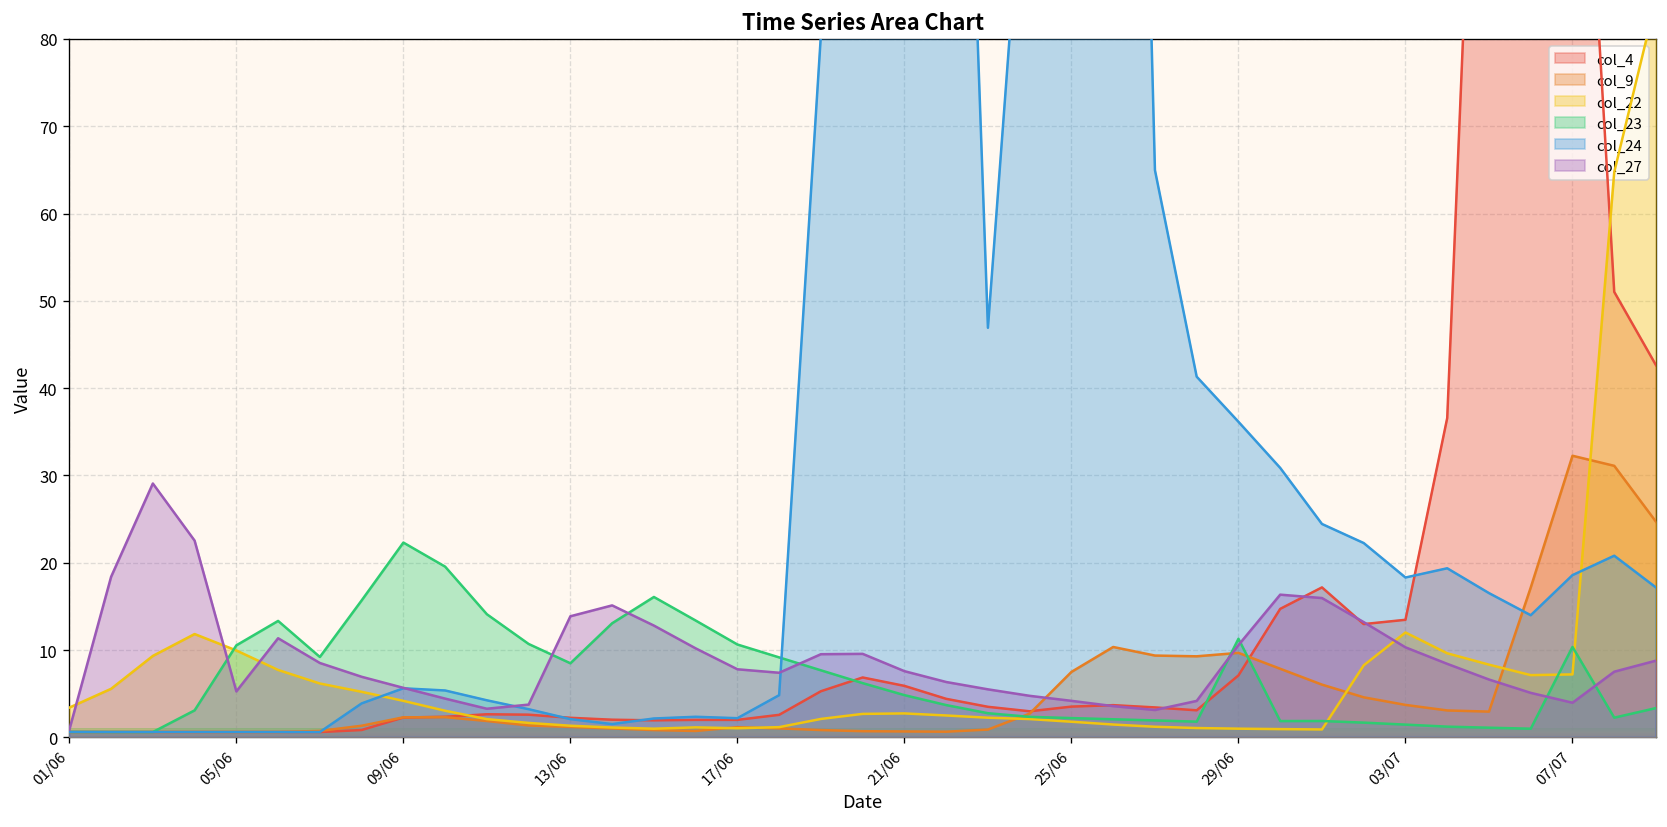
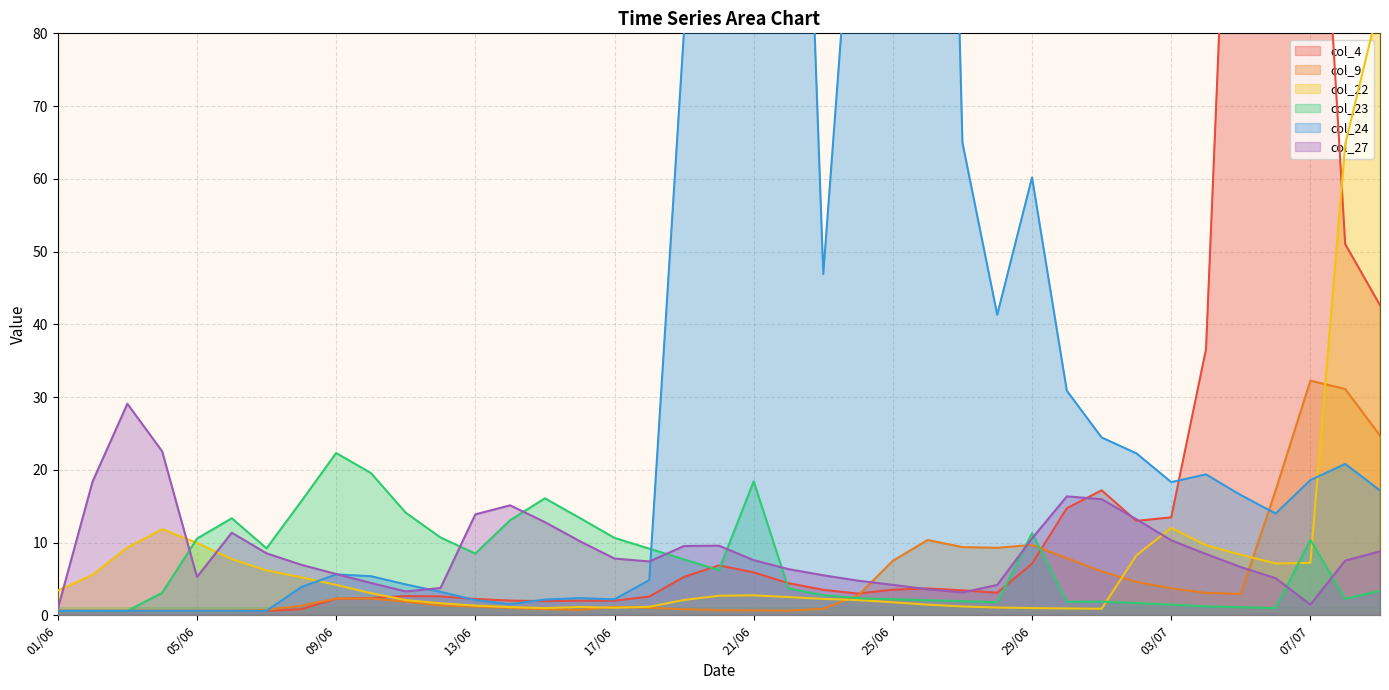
col_23, 21/06: 5 -> 18
col_24, 29/06: 36 -> 60
col_27, 07/07: 4 -> 1
